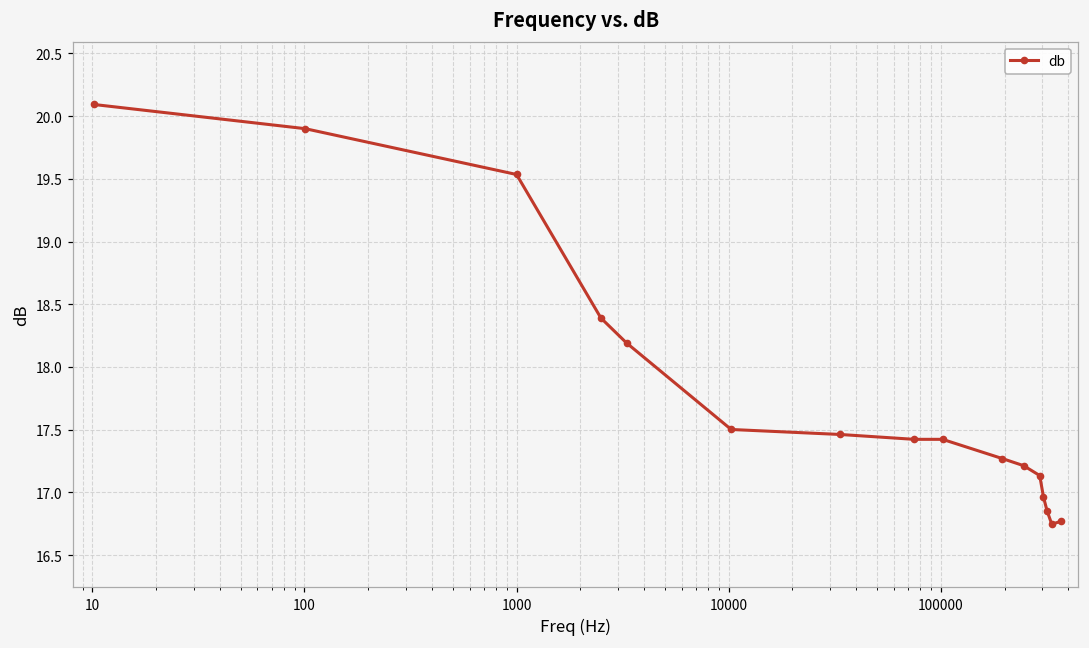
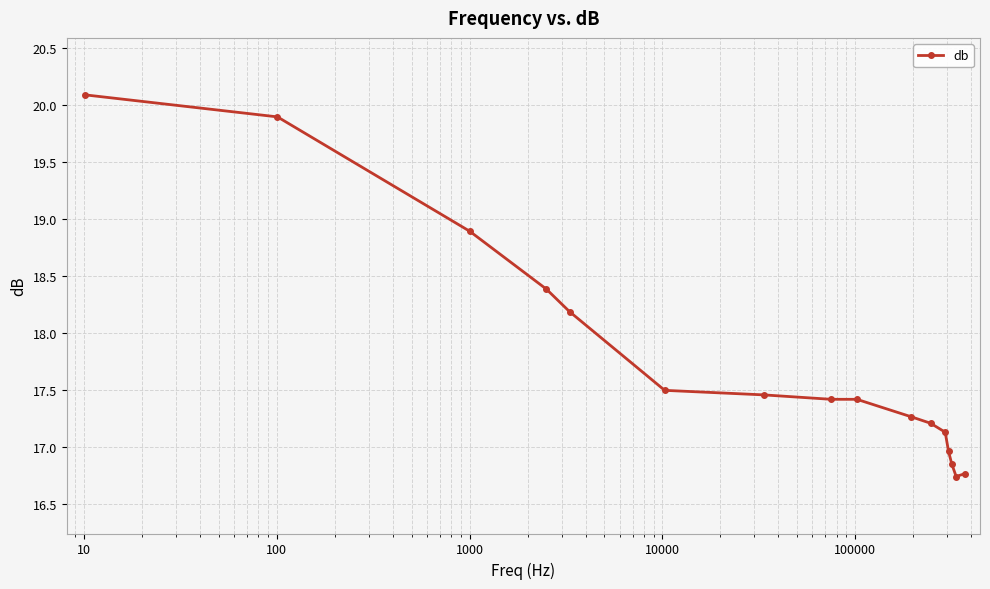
1000: 19.53 -> 18.90
